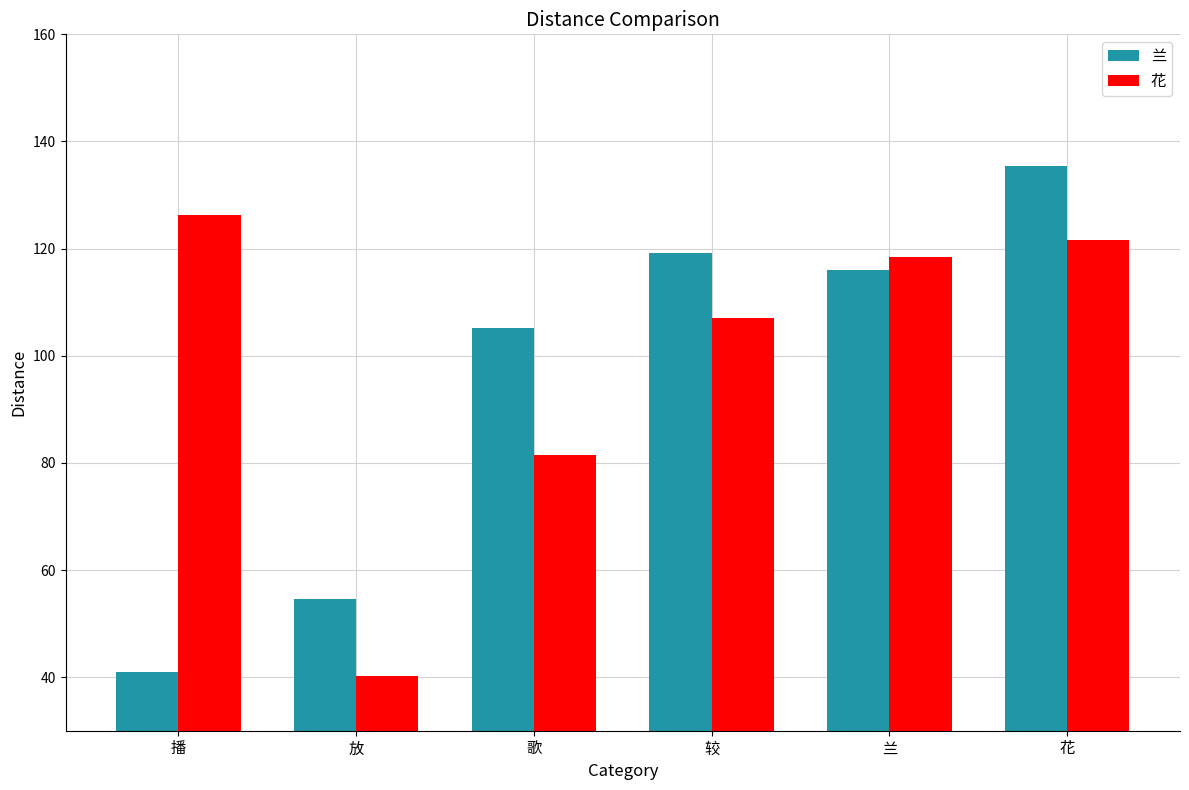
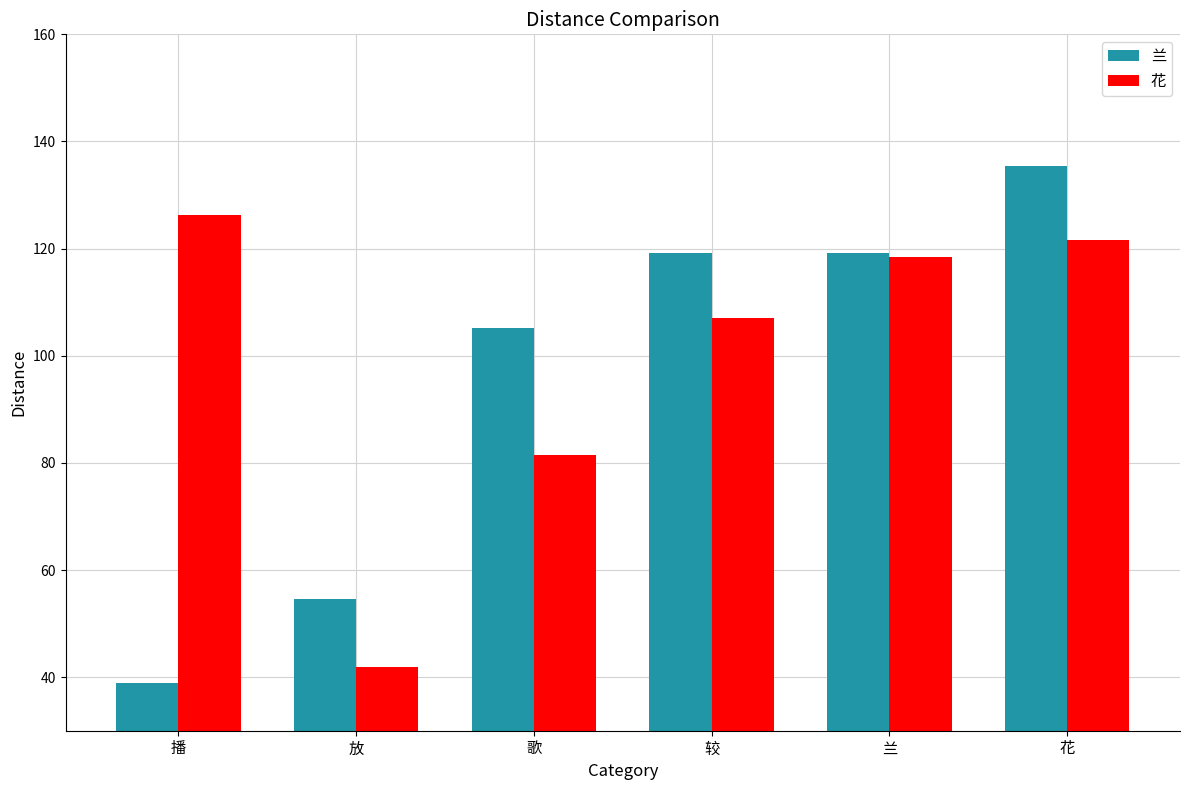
兰, 播: 41 -> 39
花, 放: 40 -> 42
兰, 兰: 116 -> 119
